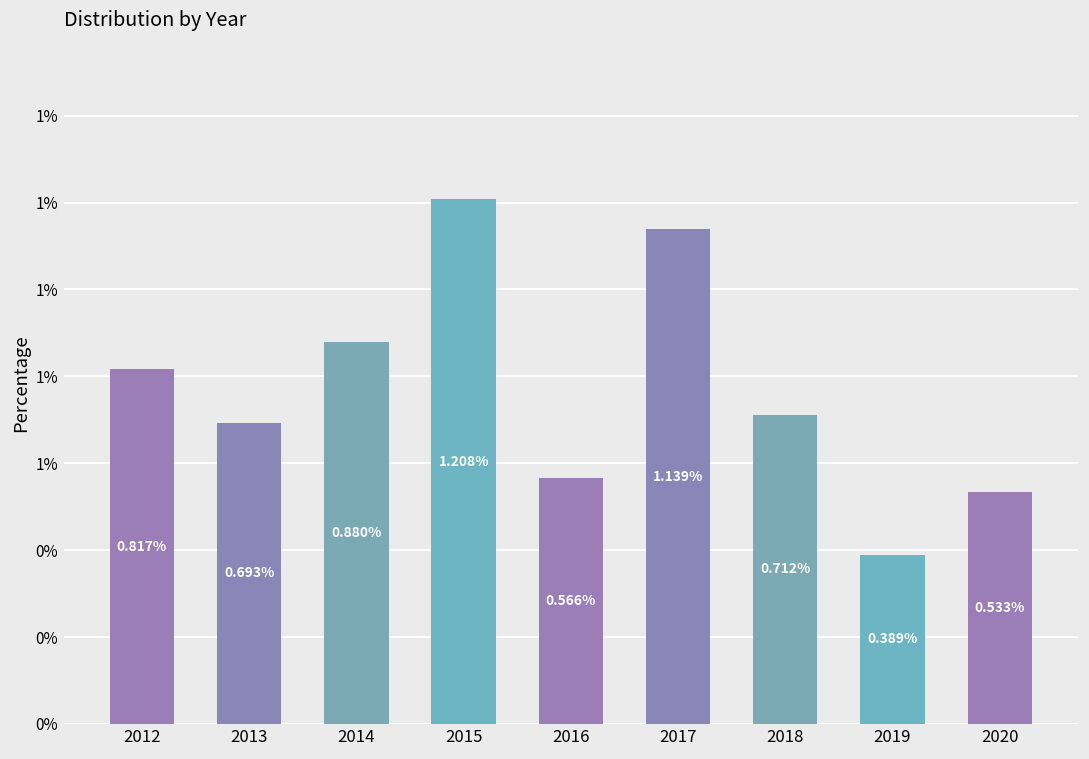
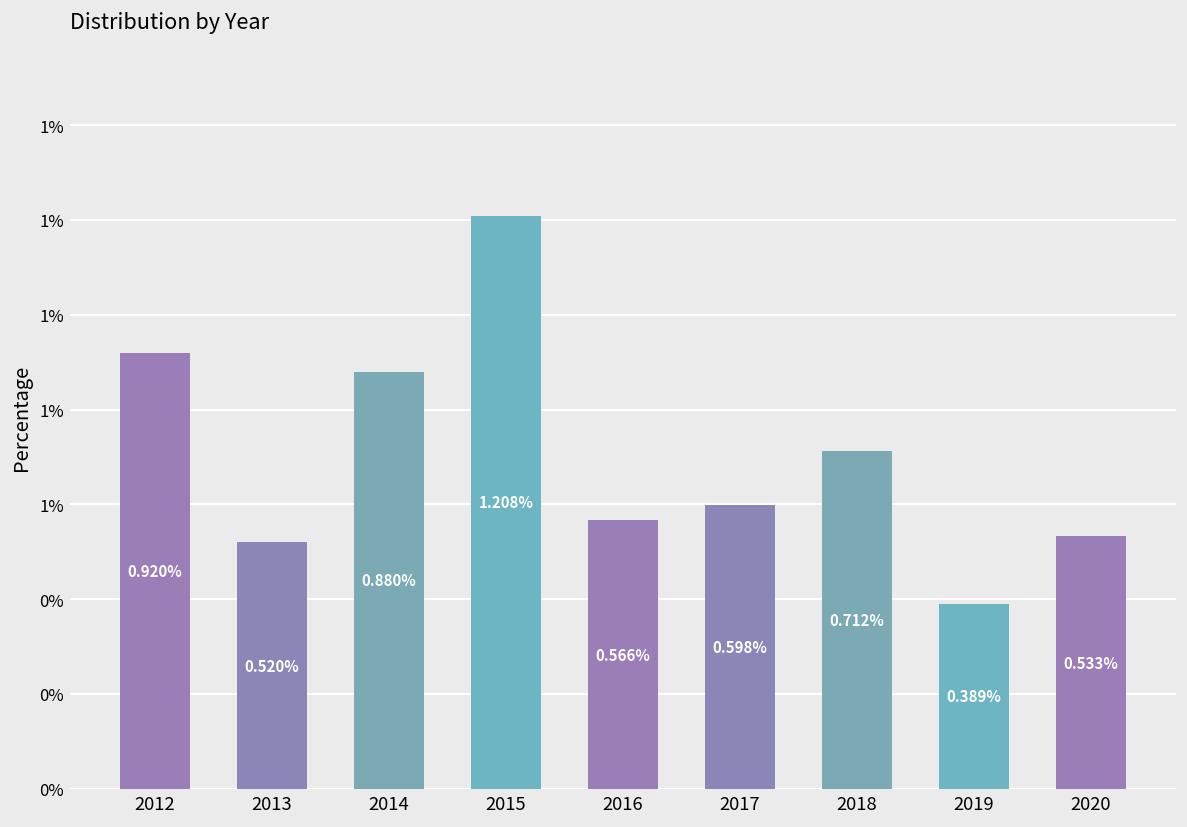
2012: 0.817% -> 0.920%
2013: 0.693% -> 0.520%
2017: 1.139% -> 0.598%
